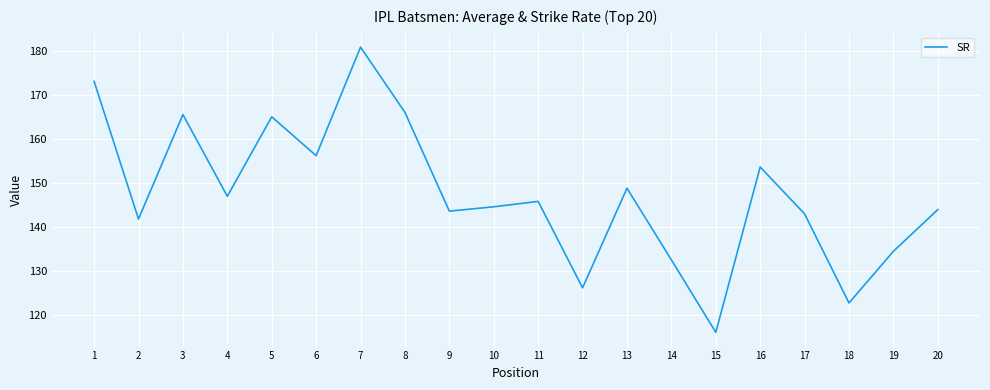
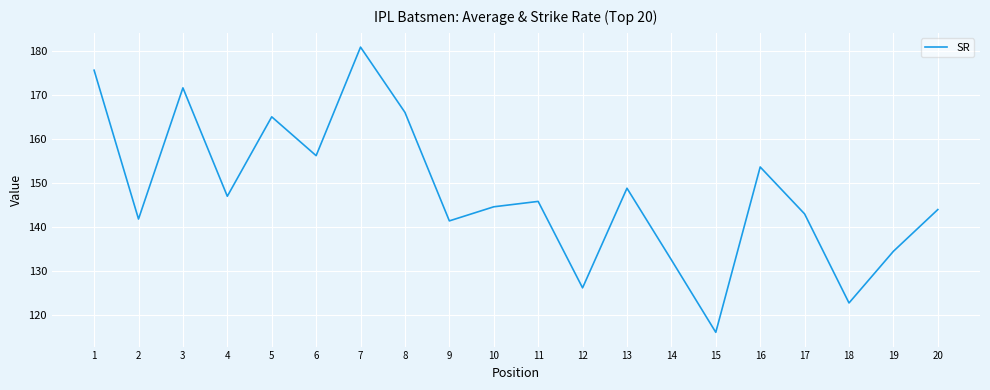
1: 173 -> 176
3: 166 -> 172
9: 144 -> 141
